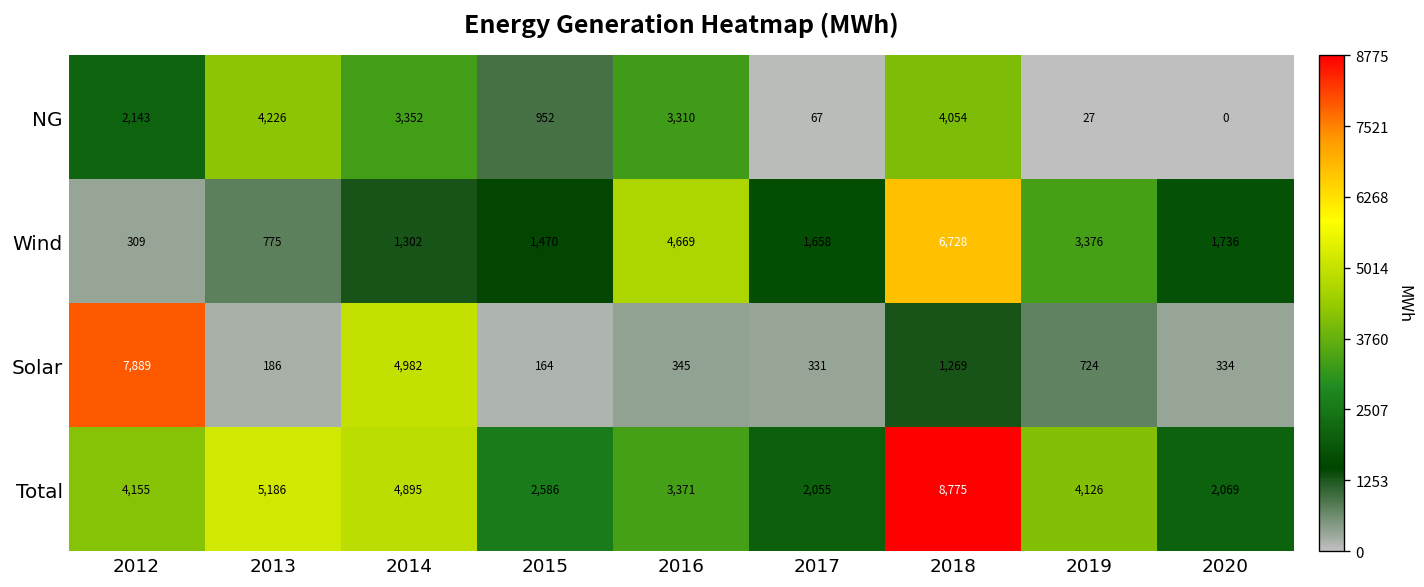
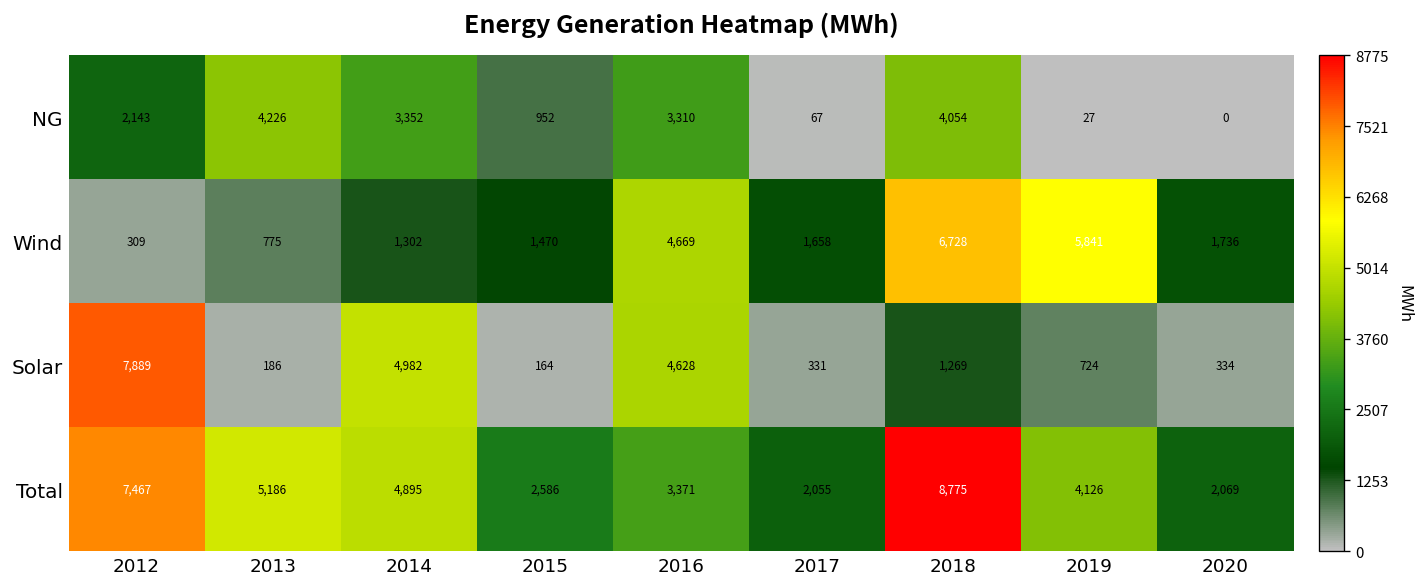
Wind, 2019: 3,376 -> 5,841
Solar, 2016: 345 -> 4,628
Total, 2012: 4,155 -> 7,467
